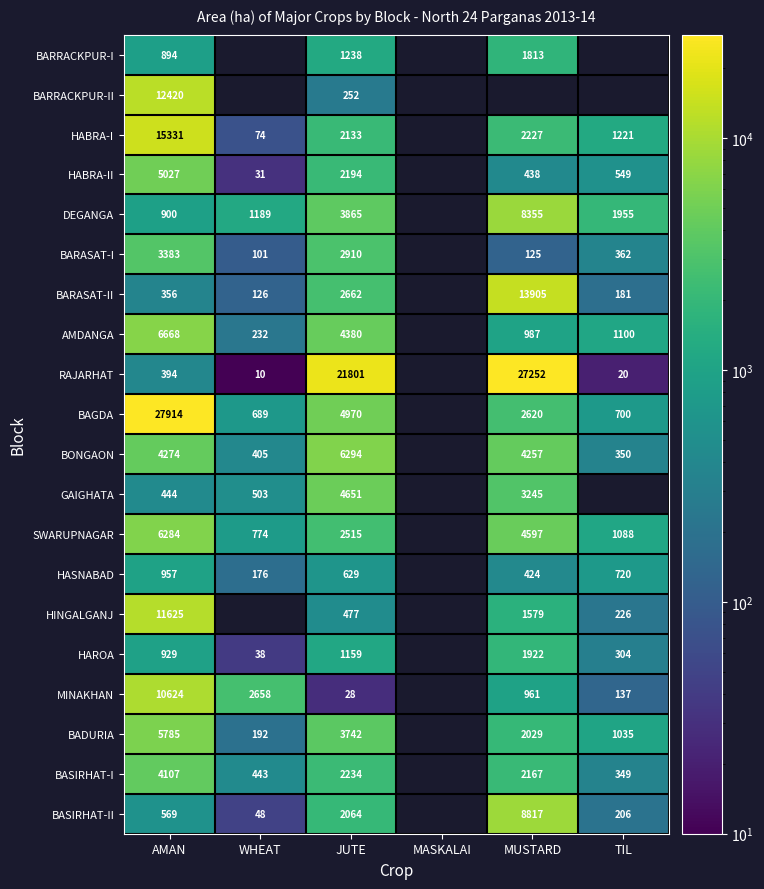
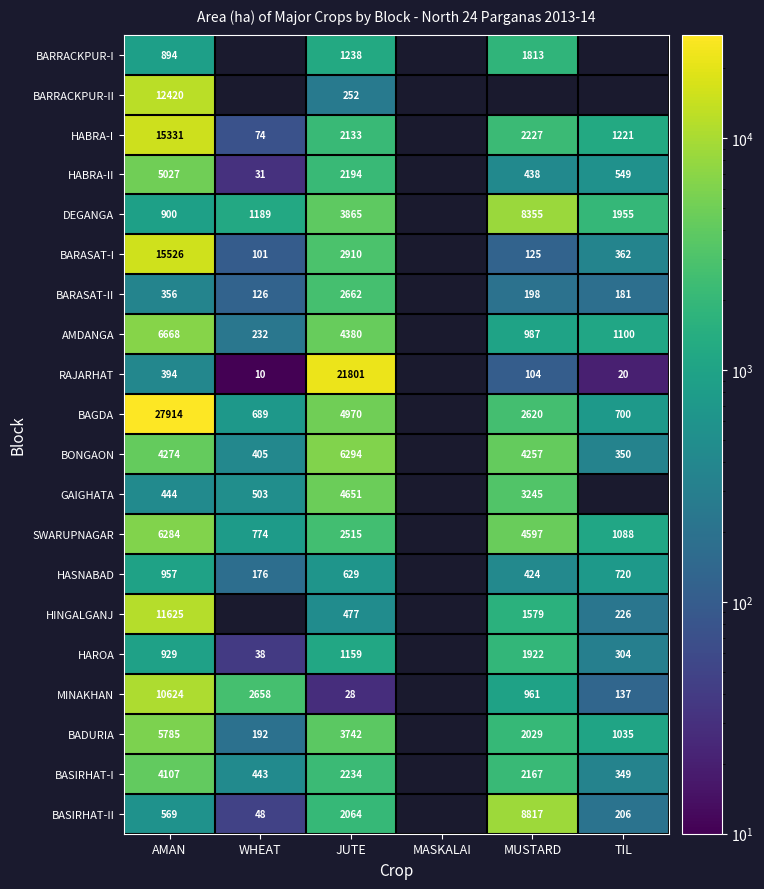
BARASAT-I, AMAN: 3383 -> 15526
BARASAT-II, MUSTARD: 13905 -> 198
RAJARHAT, MUSTARD: 27252 -> 104
